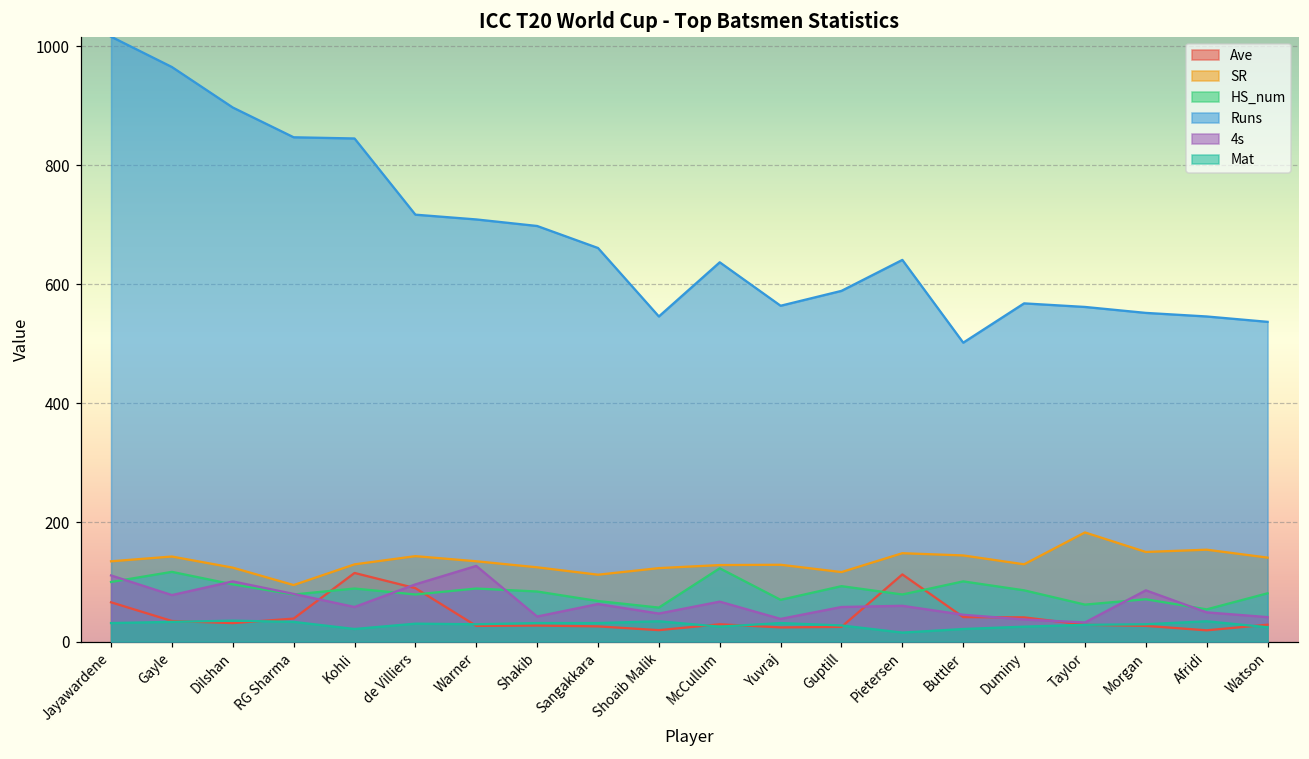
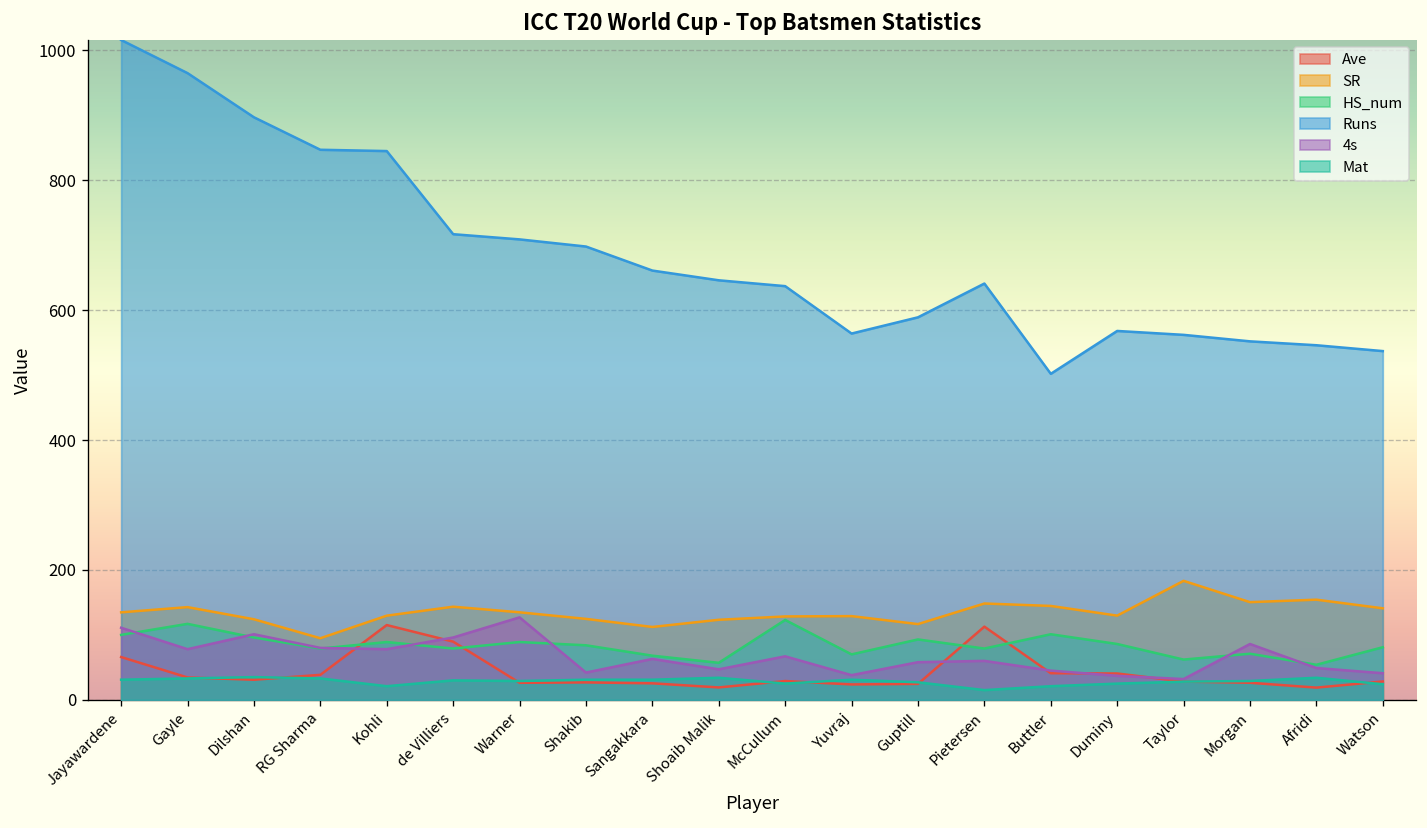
4s, Kohli: 60 -> 80
Runs, Shoaib Malik: 550 -> 650
